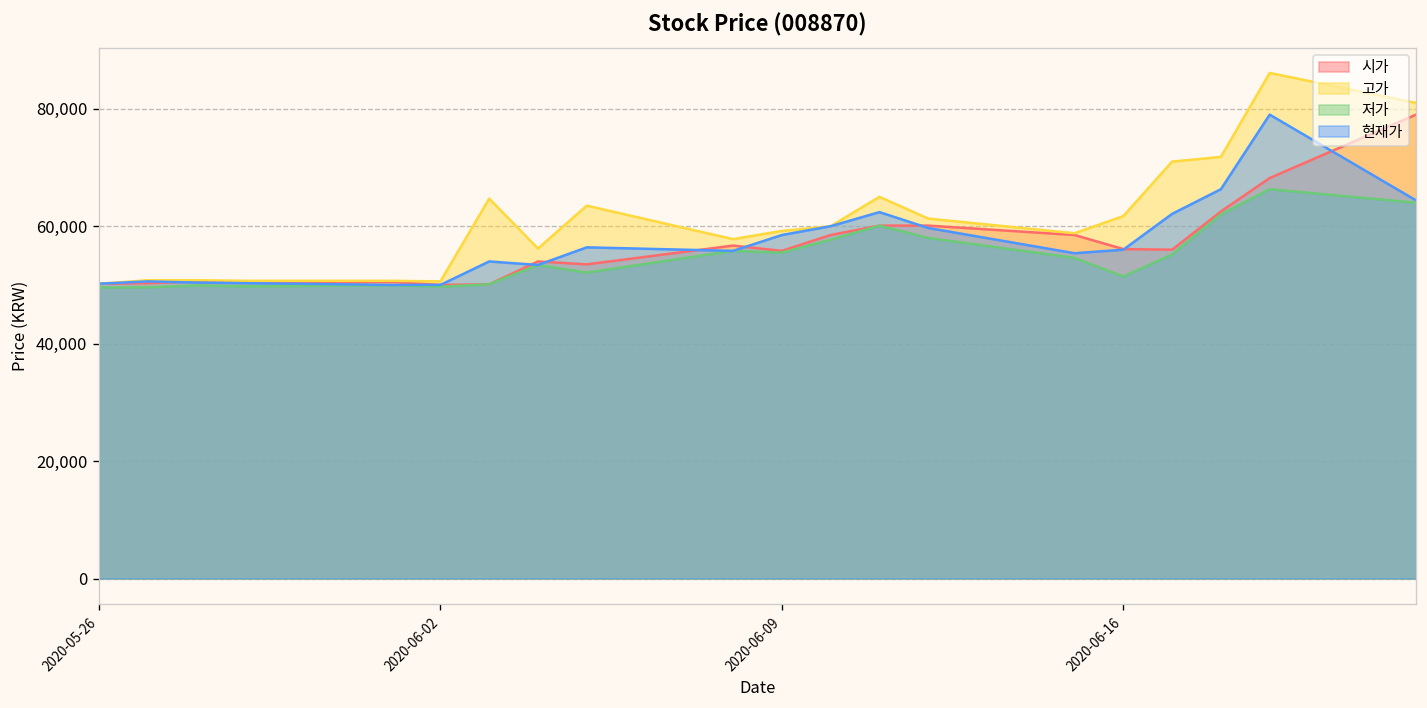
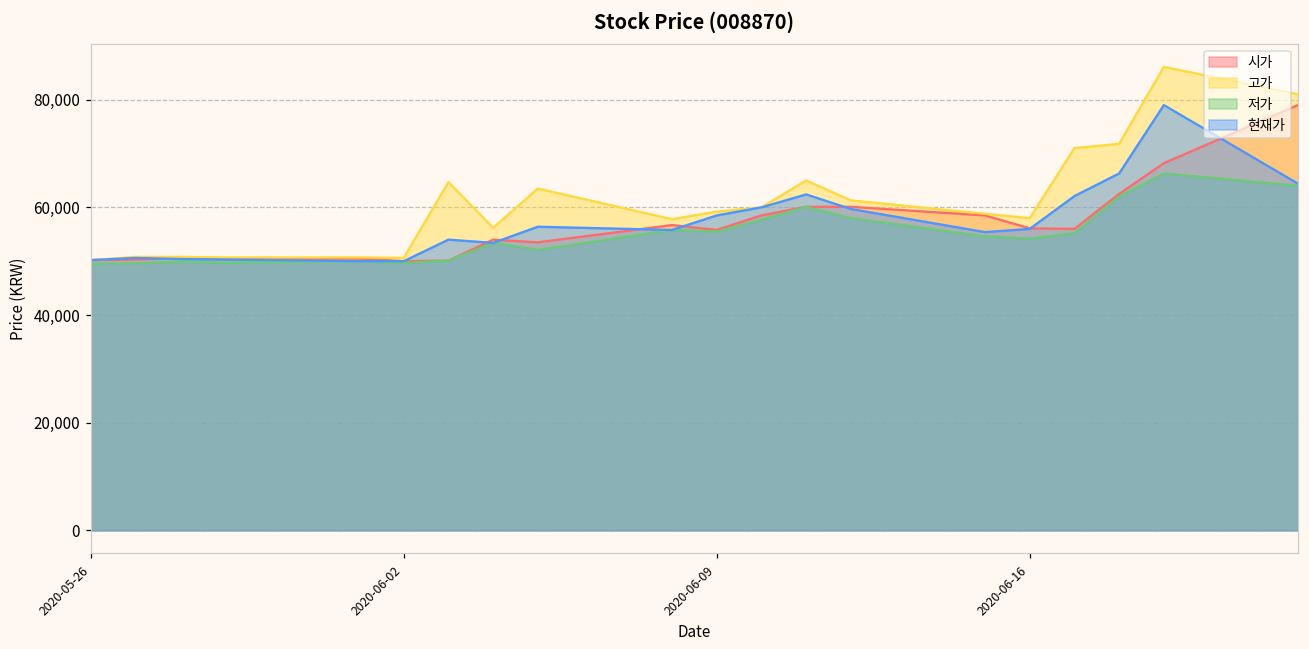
고가, 2020-06-16: 62,000 -> 58,000
저가, 2020-06-16: 51,000 -> 54,000
